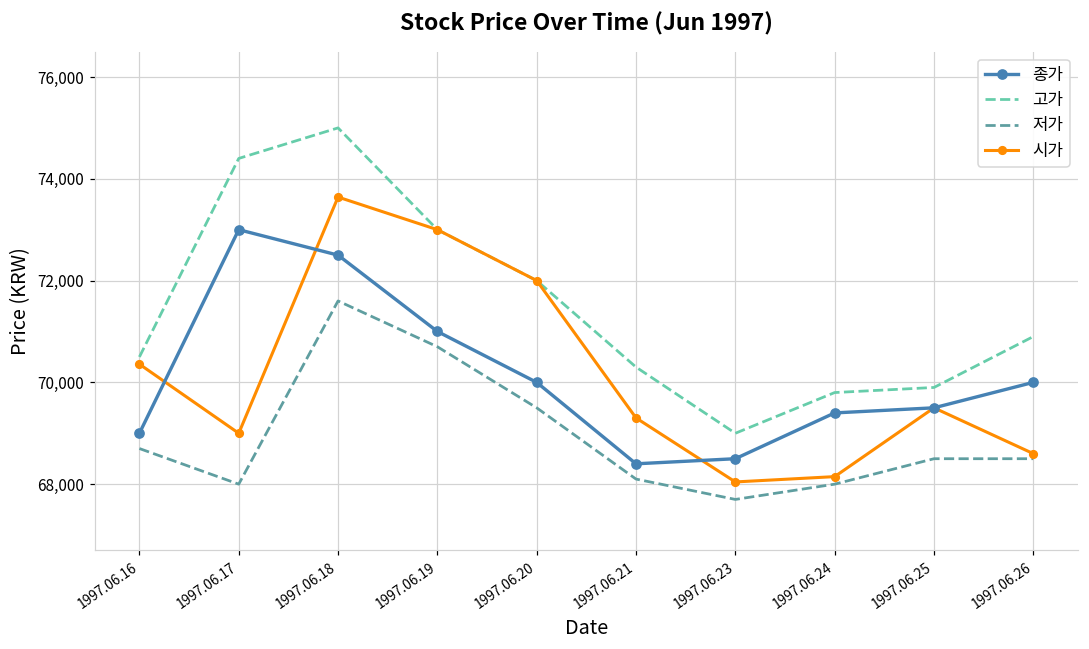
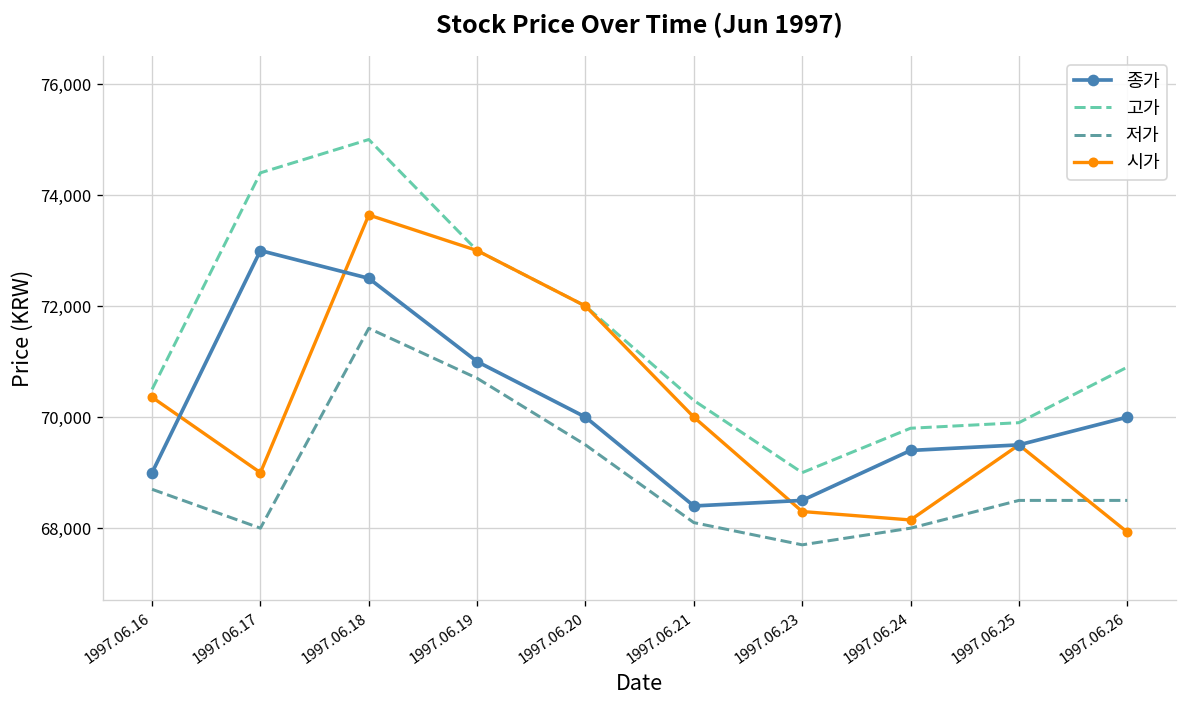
시가, 1997.06.21: 69,300 -> 70,000
시가, 1997.06.23: 68,000 -> 68,300
시가, 1997.06.26: 68,600 -> 67,900
